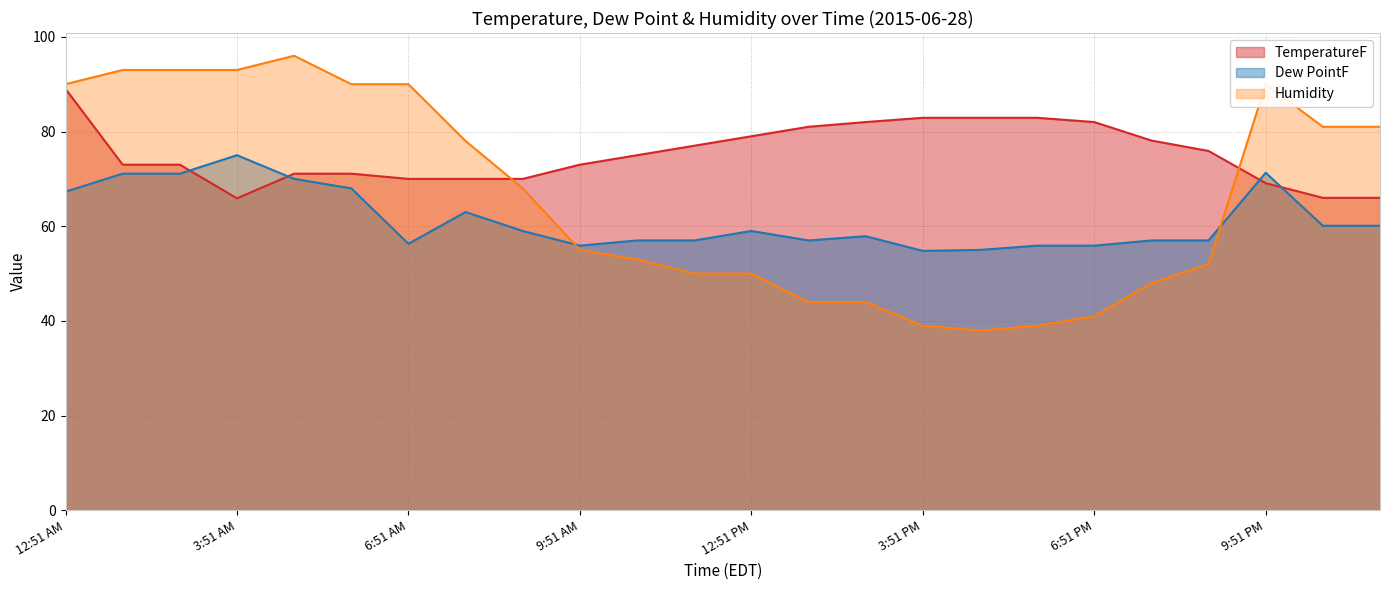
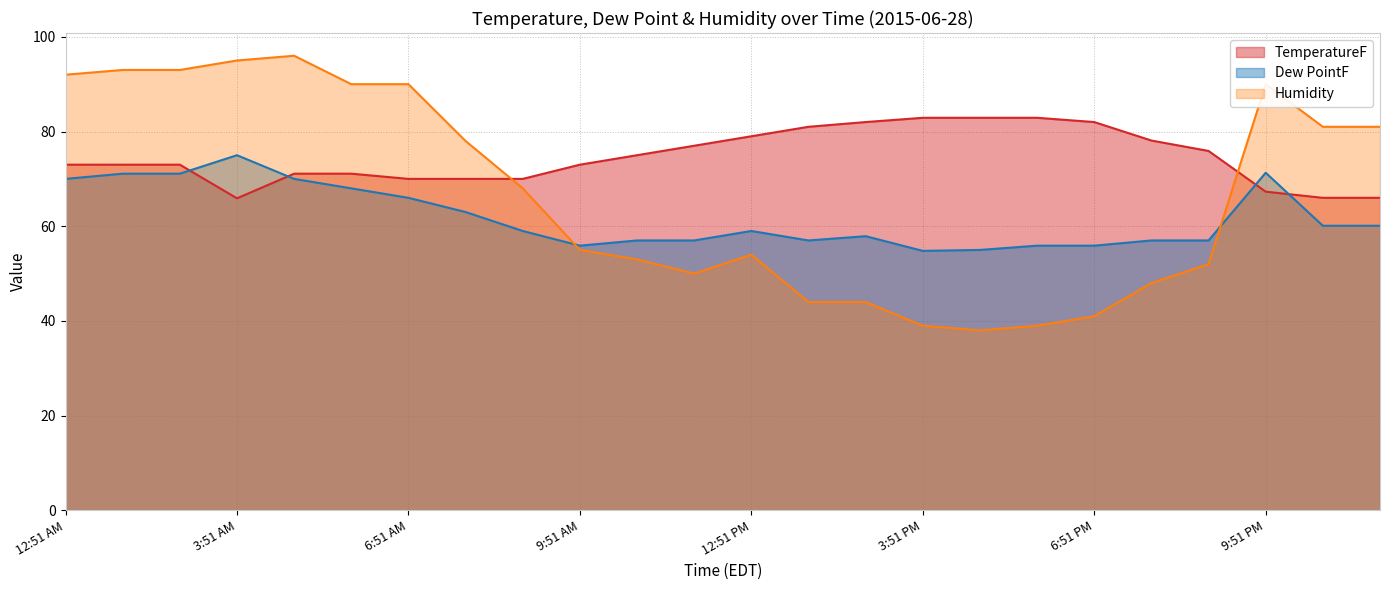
TemperatureF, 12:51 AM: 89 -> 73
Dew PointF, 12:51 AM: 67 -> 70
Humidity, 12:51 AM: 90 -> 92
Humidity, 3:51 AM: 93 -> 95
Dew PointF, 6:51 AM: 56 -> 66
Humidity, 12:51 PM: 50 -> 54
TemperatureF, 9:51 PM: 69 -> 67
